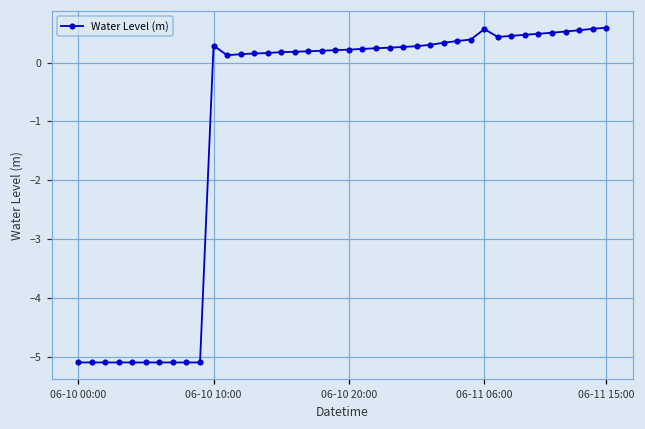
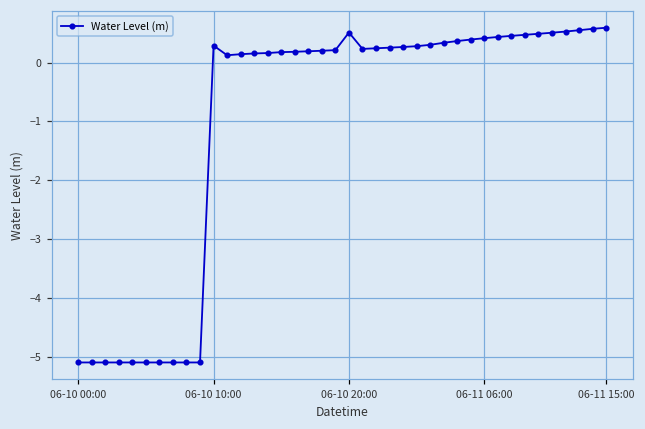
06-10 20:00: 0.2 -> 0.5
06-11 06:00: 0.6 -> 0.4
